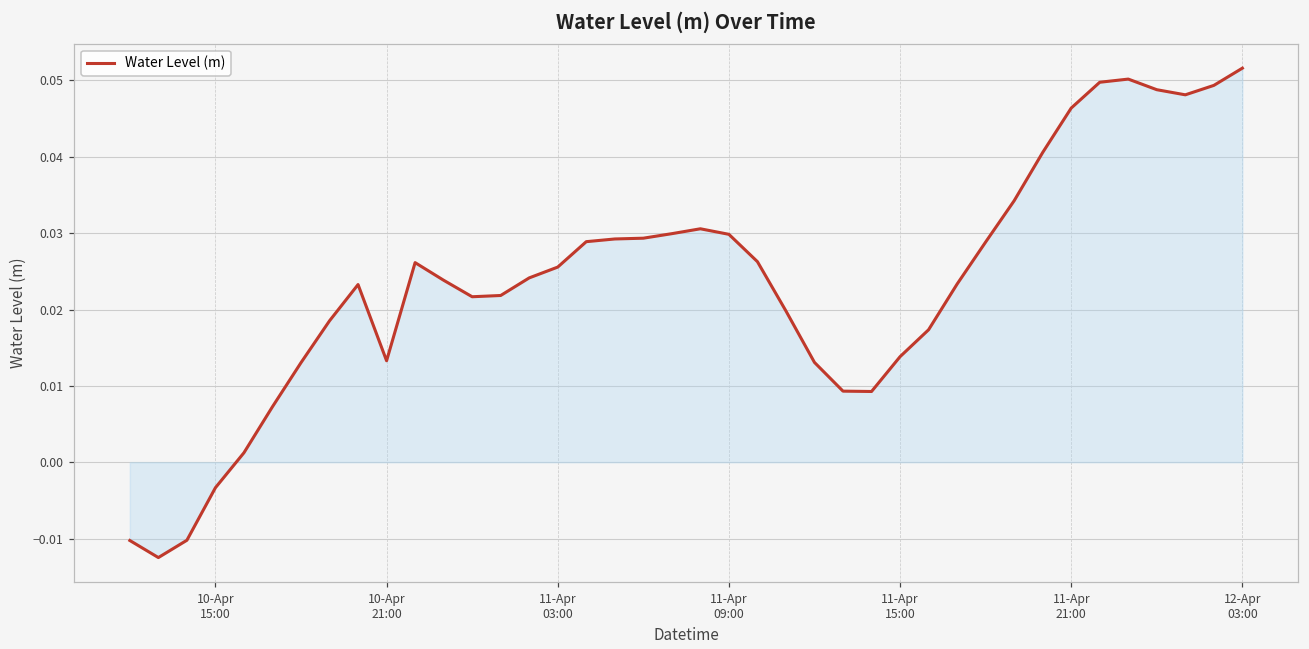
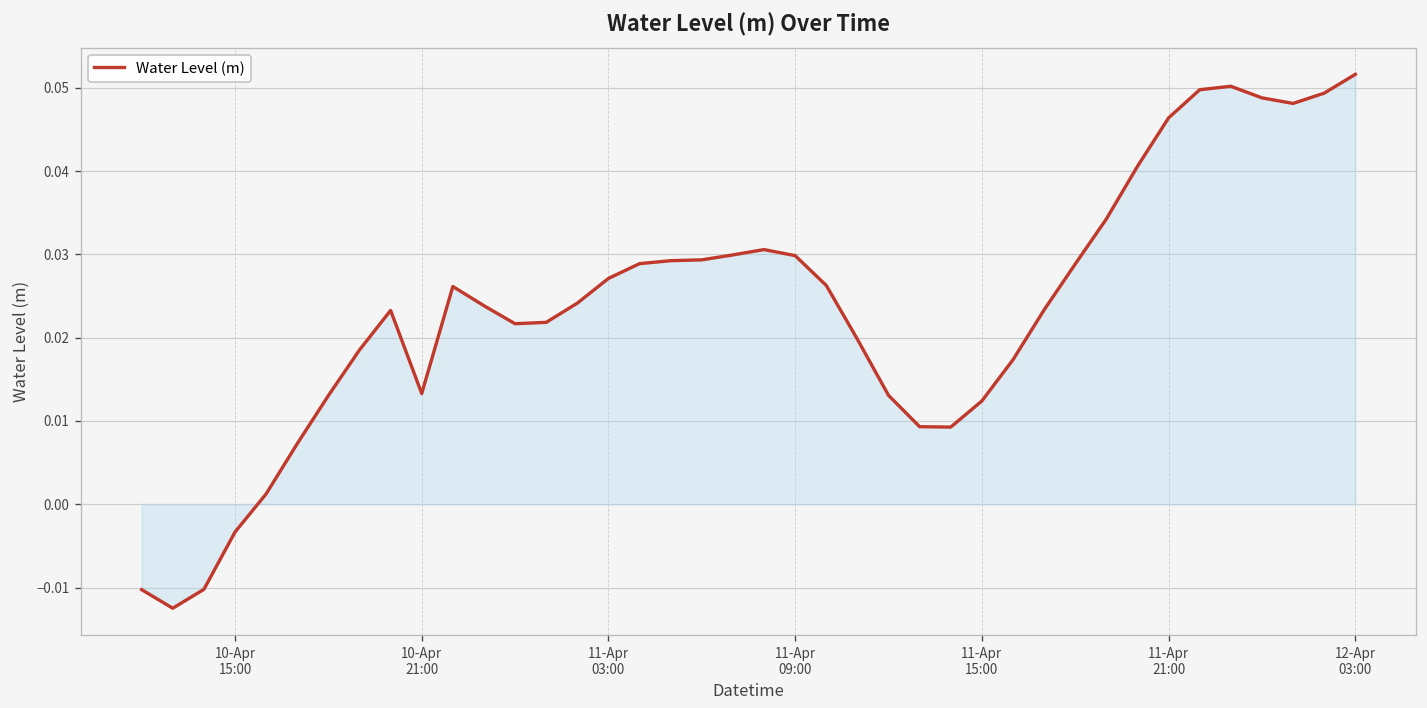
Water Level (m), 11-Apr 03:00: 0.026 -> 0.027
Water Level (m), 11-Apr 15:00: 0.014 -> 0.012
